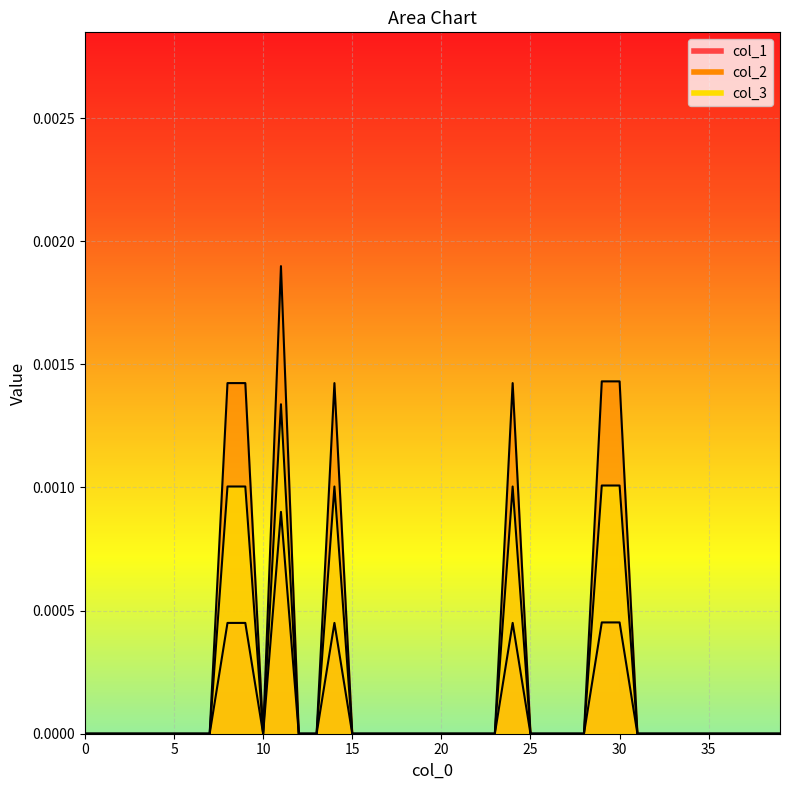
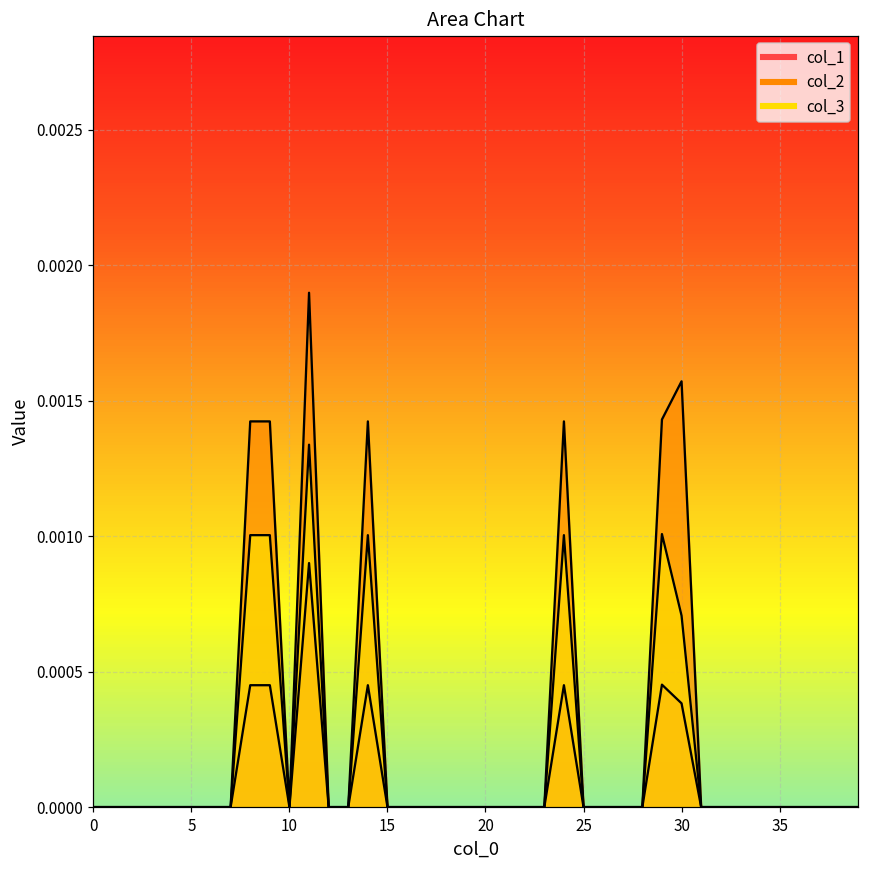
col_1, 30: 0.00045 -> 0.00038
col_2, 30: 0.00143 -> 0.00157
col_3, 30: 0.00101 -> 0.00071
